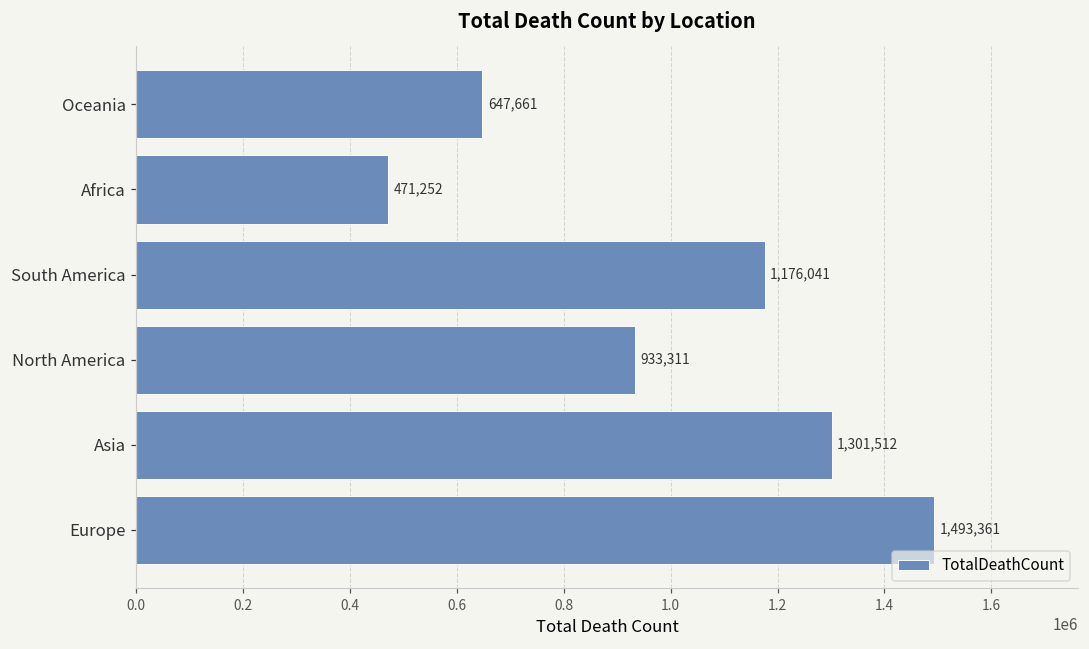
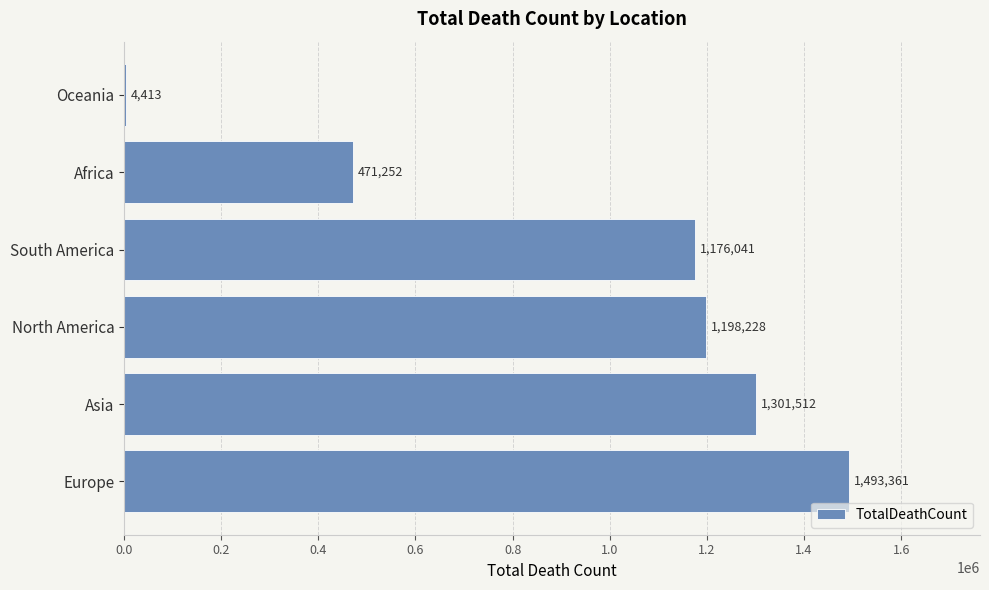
Oceania: 647,661 -> 4,413
North America: 933,311 -> 1,198,228
